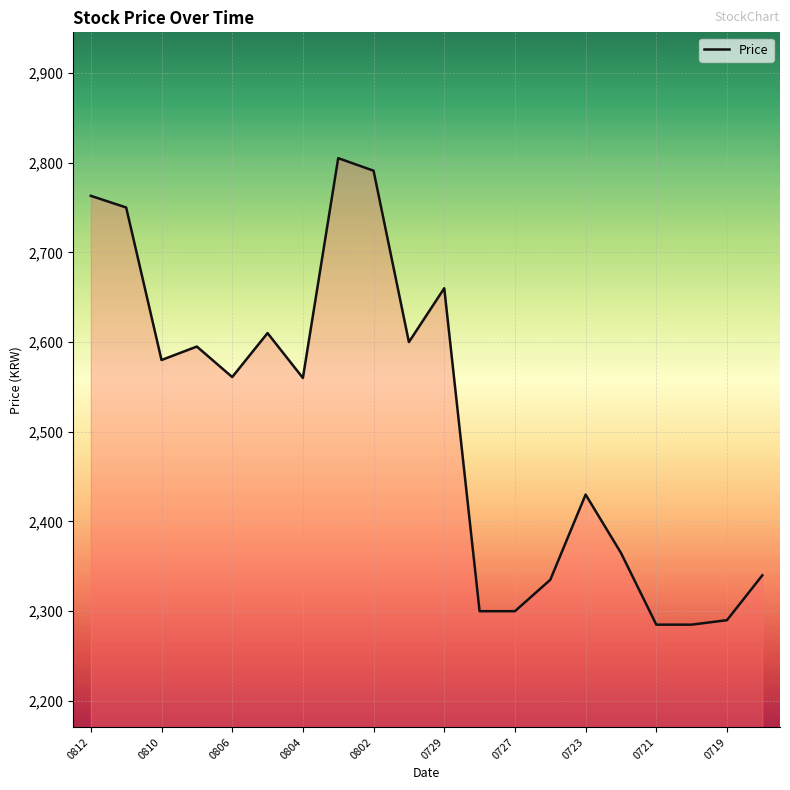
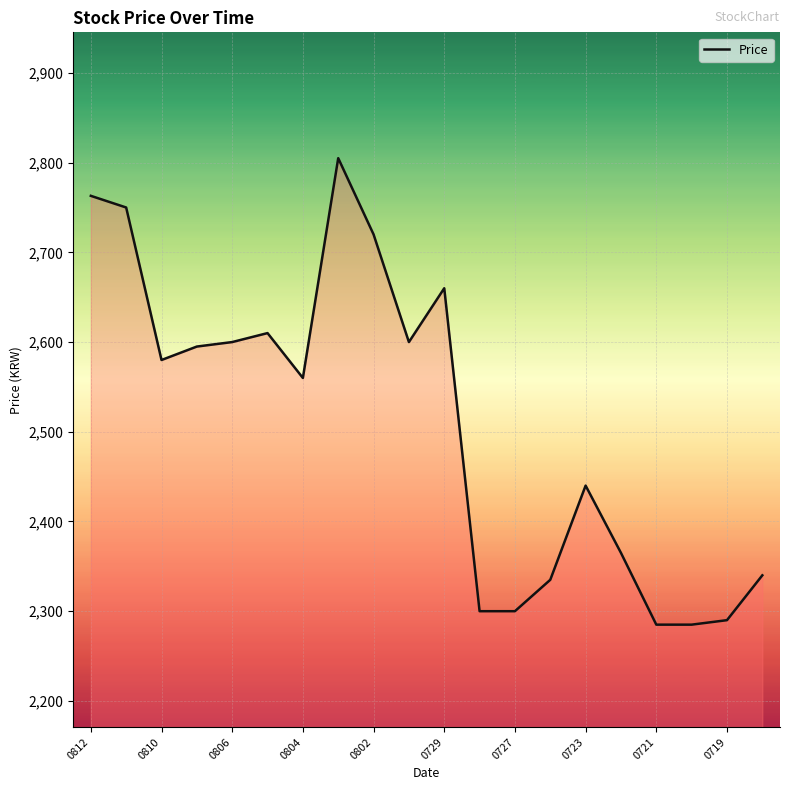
0806: 2,560 -> 2,600
0802: 2,790 -> 2,720
0723: 2,430 -> 2,440
